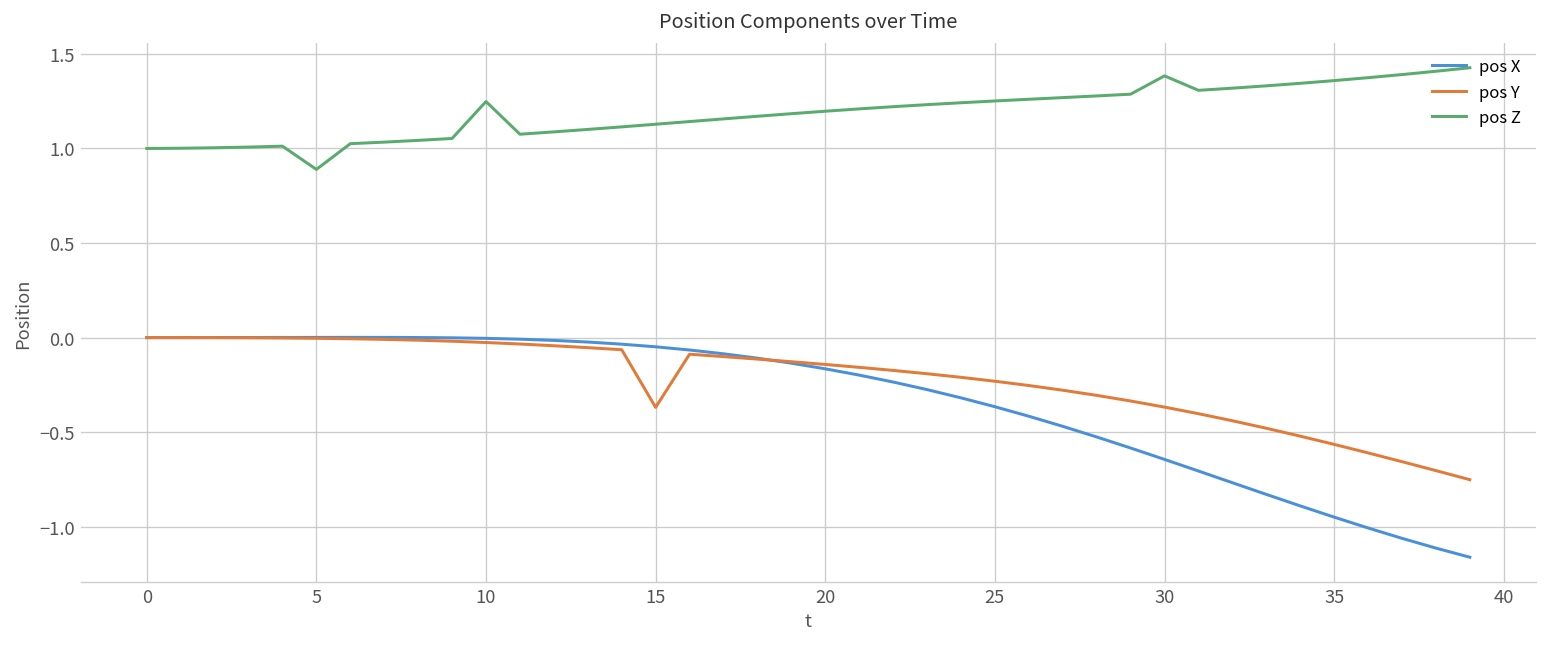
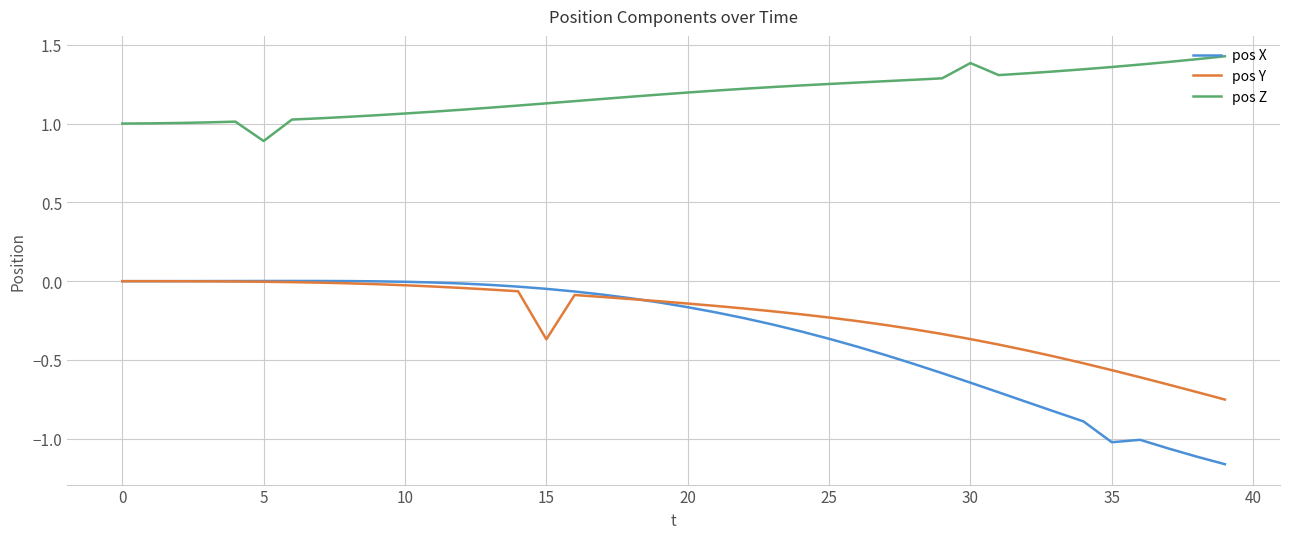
pos Z, 10: 1.25 -> 1.06
pos X, 35: -0.95 -> -1.02
